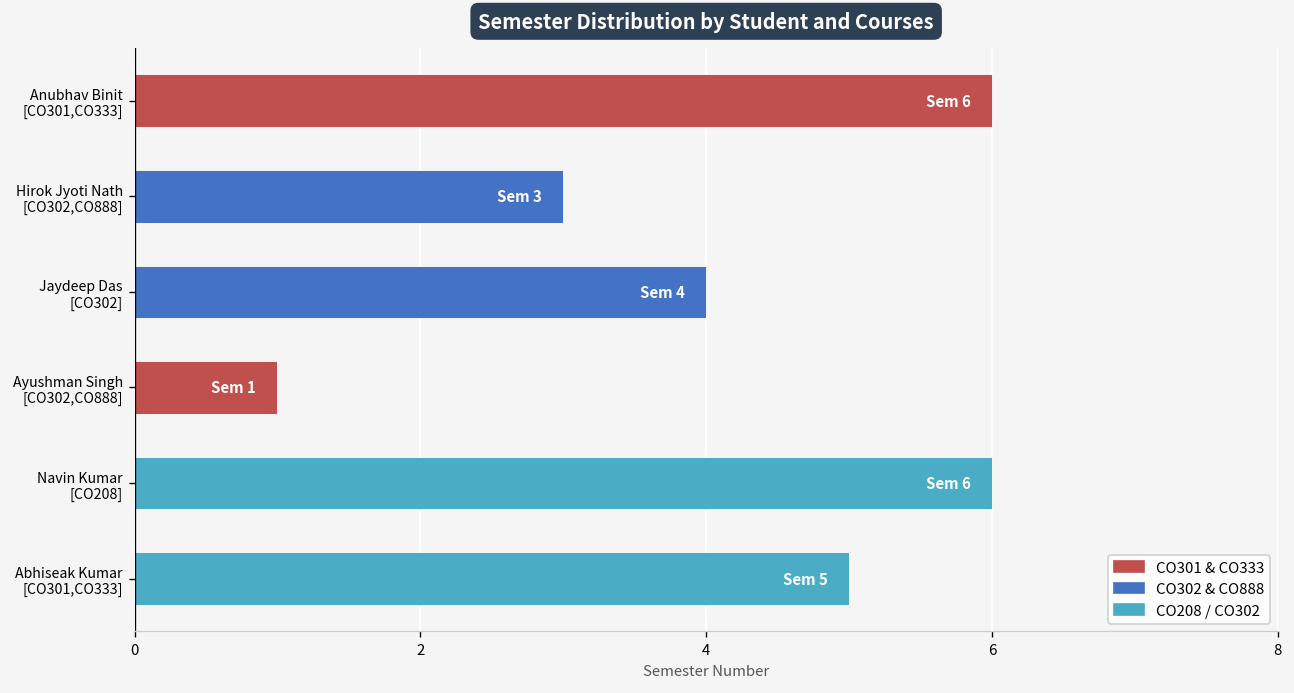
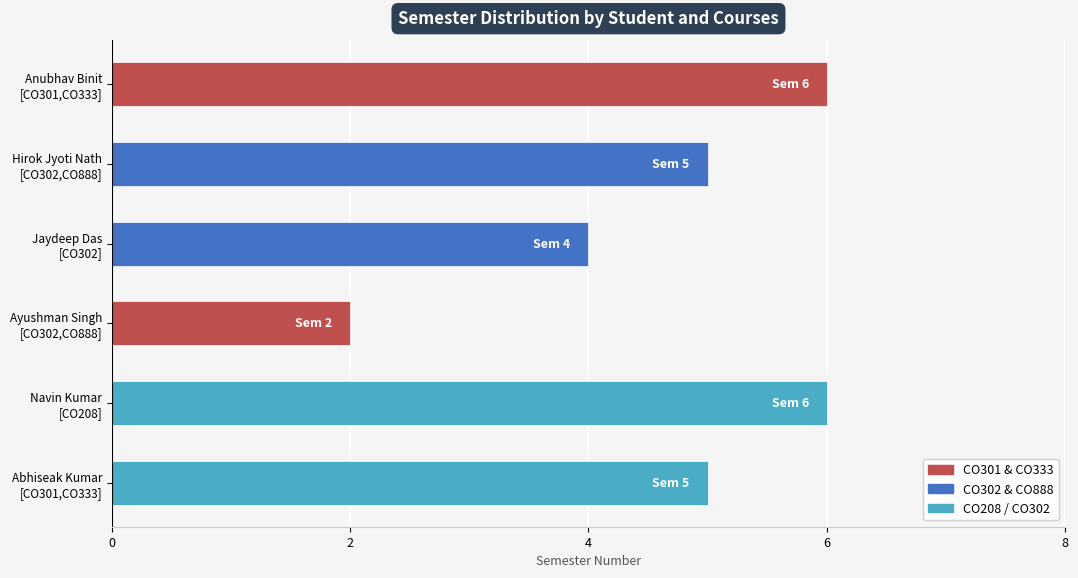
Hirok Jyoti Nath [CO302,CO888]: 3 -> 5
Ayushman Singh [CO302,CO888]: 1 -> 2
